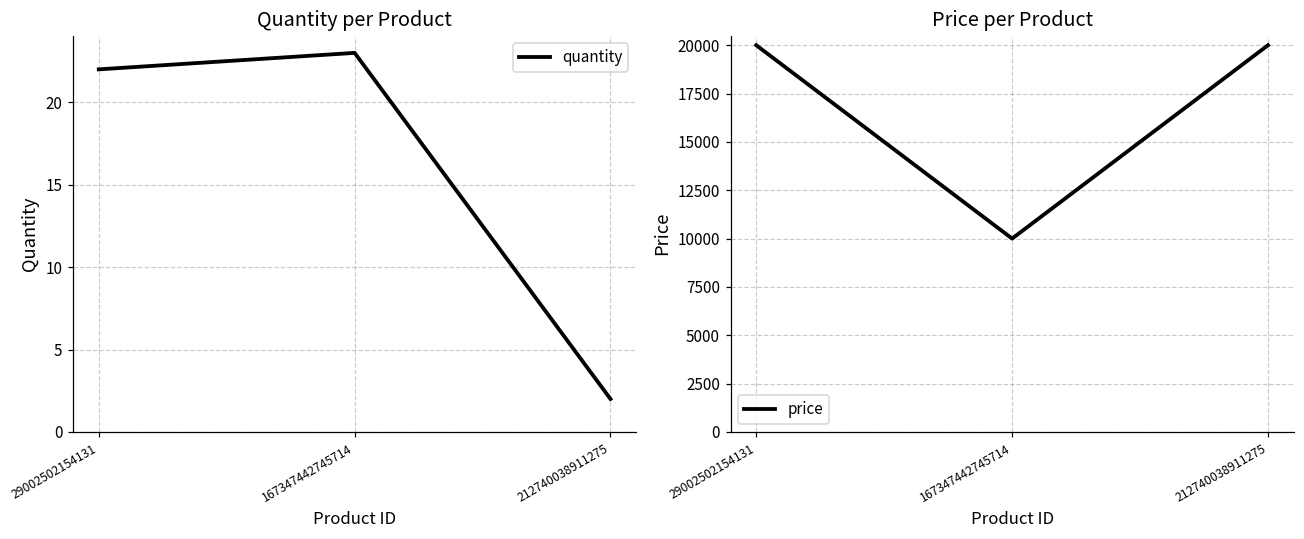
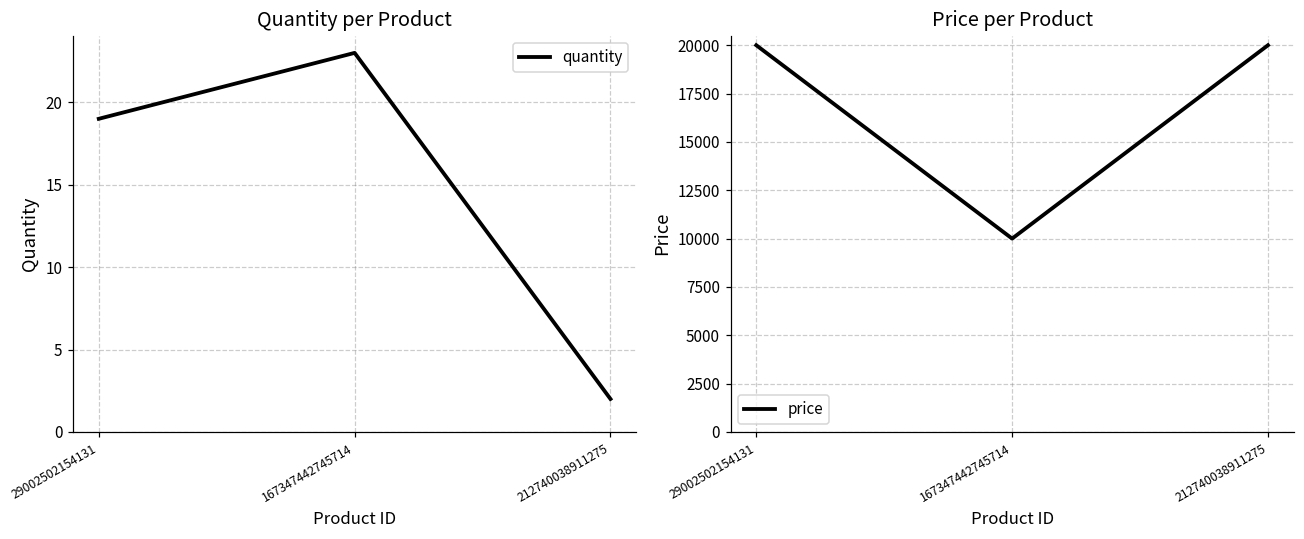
Quantity per Product, 29002502154131: 22 -> 19
